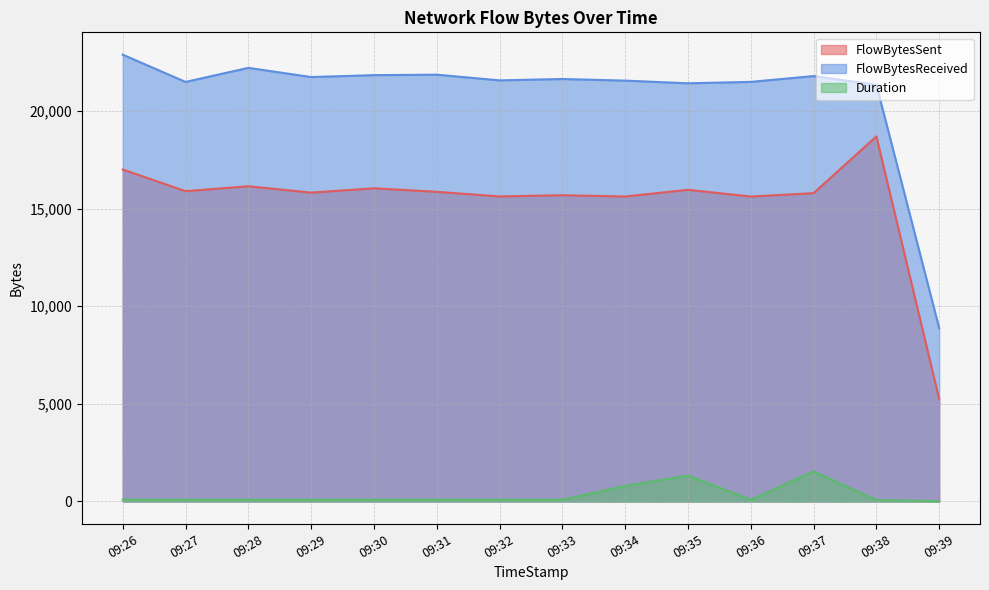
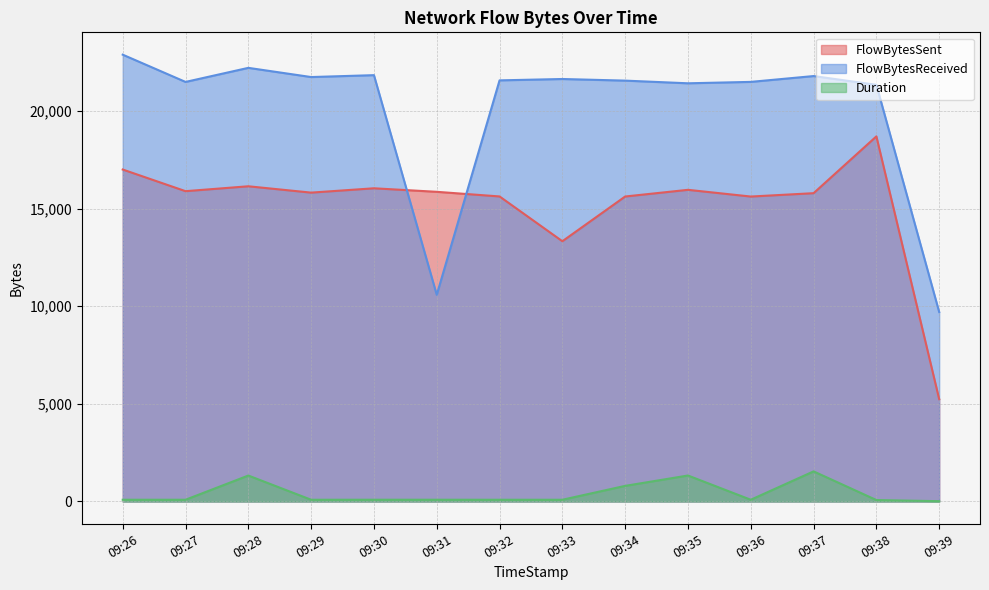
Duration, 09:28: 100 -> 1,300
FlowBytesReceived, 09:31: 21,900 -> 10,600
FlowBytesSent, 09:33: 15,700 -> 13,300
FlowBytesReceived, 09:39: 8,900 -> 9,700
